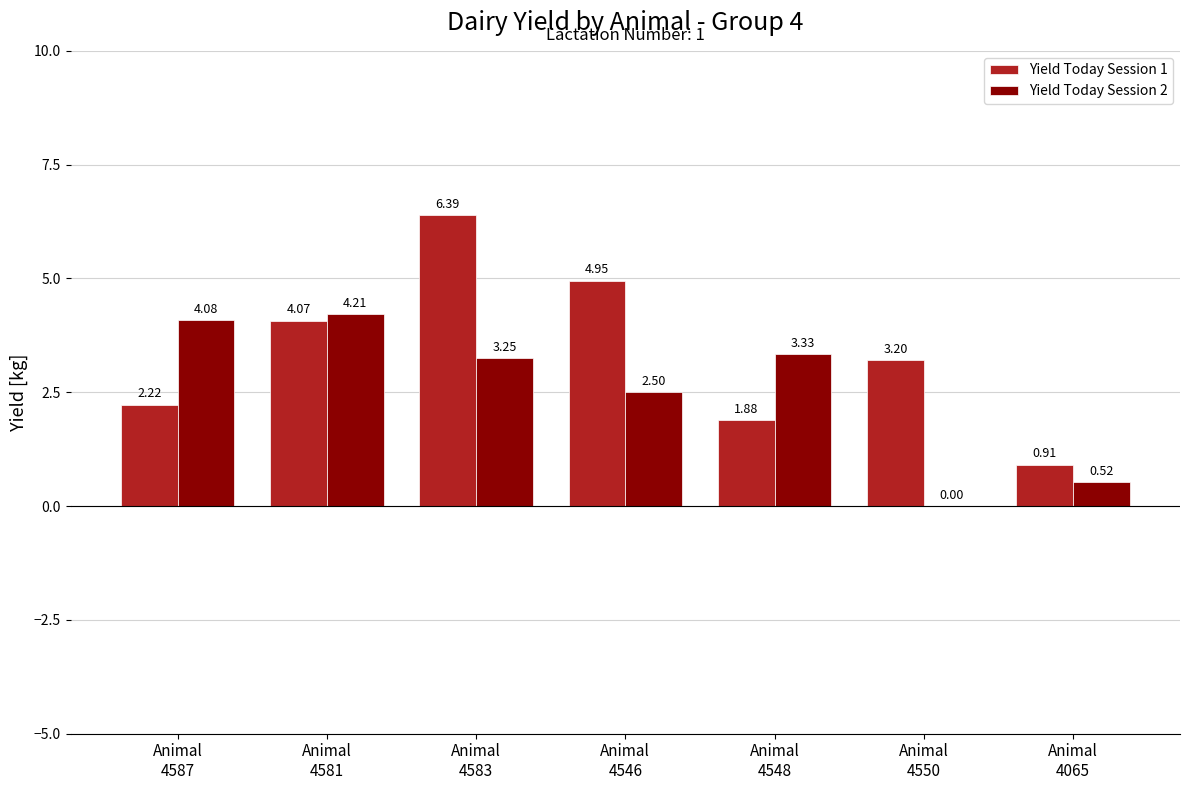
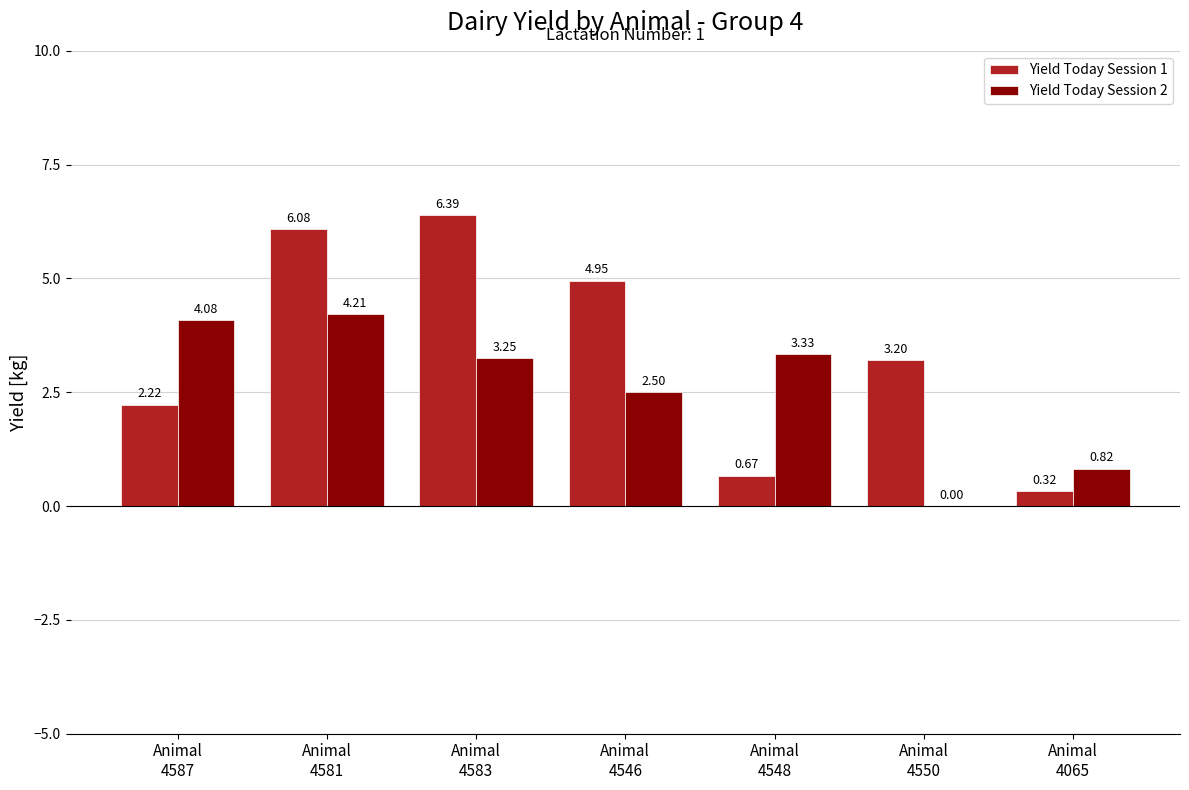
Yield Today Session 1, Animal 4581: 4.07 -> 6.08
Yield Today Session 1, Animal 4548: 1.88 -> 0.67
Yield Today Session 1, Animal 4065: 0.91 -> 0.32
Yield Today Session 2, Animal 4065: 0.52 -> 0.82
